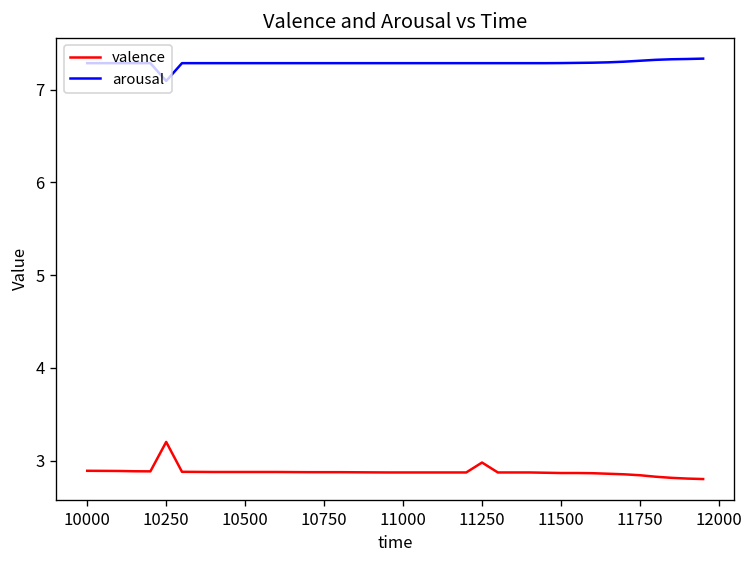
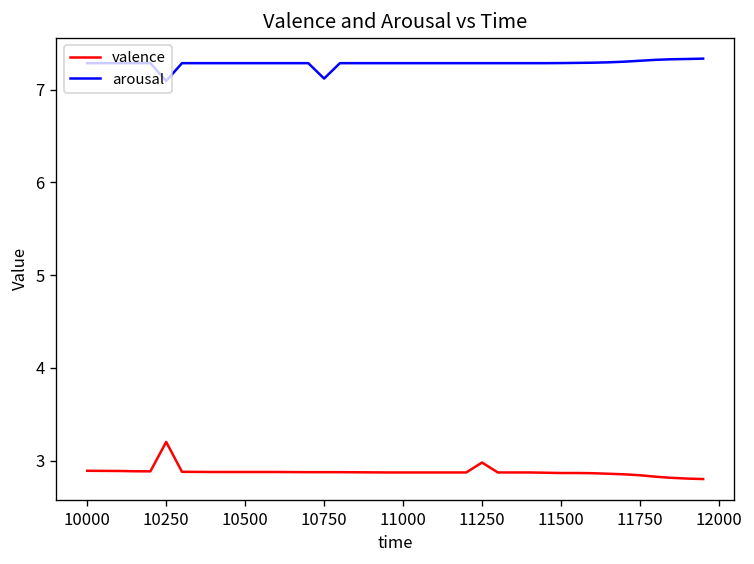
arousal, 10750: 7.3 -> 7.1
